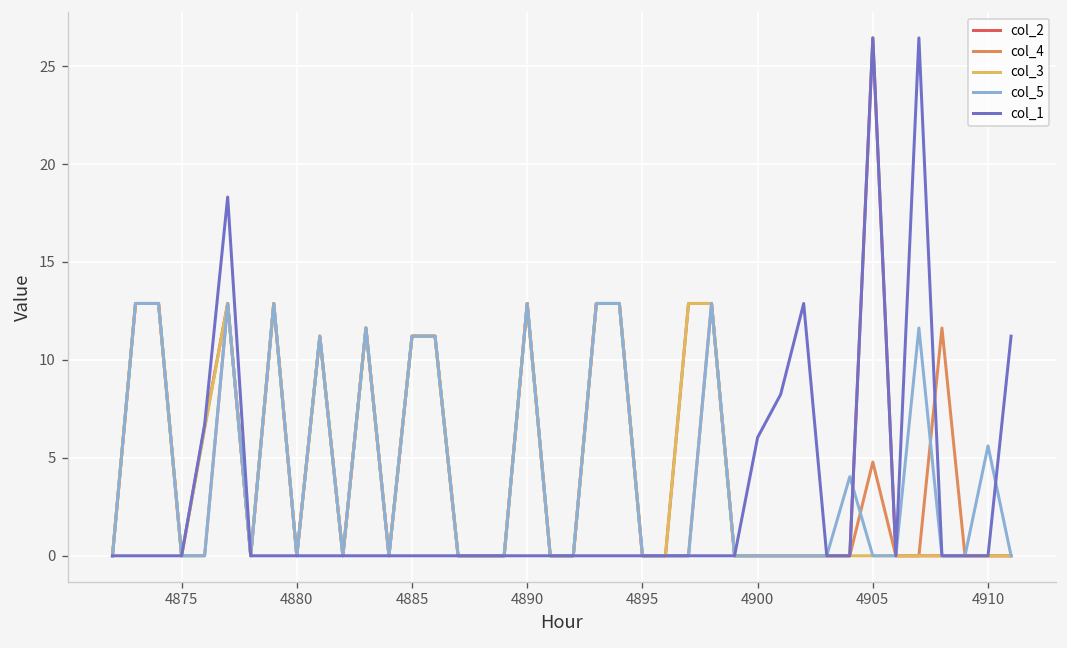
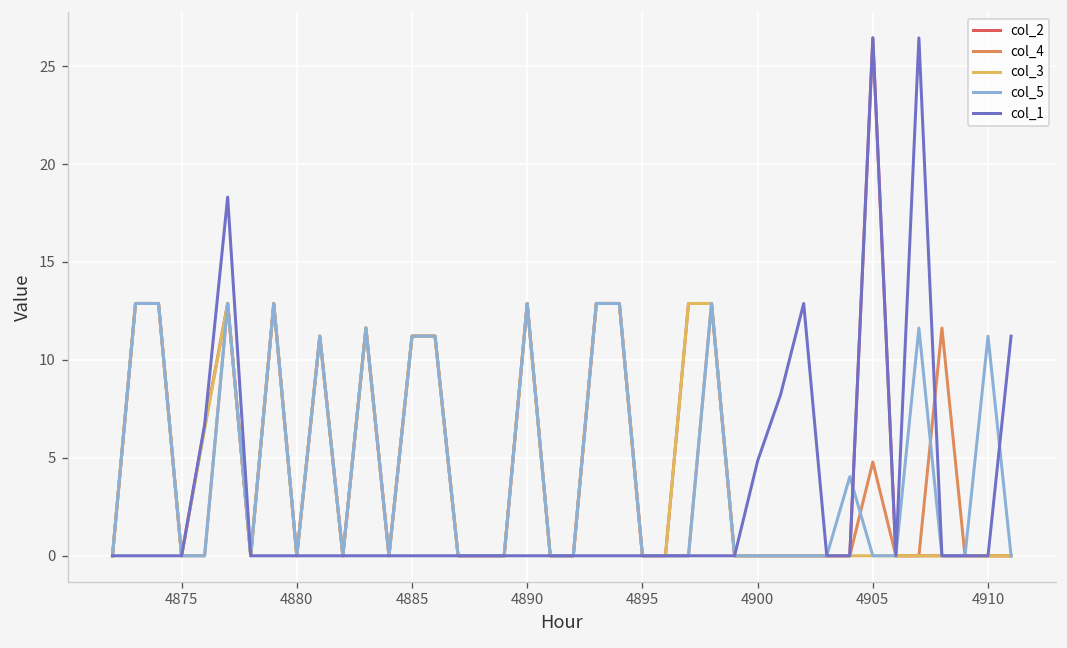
col_1, 4900: 6.0 -> 4.8
col_5, 4910: 5.6 -> 11.2
